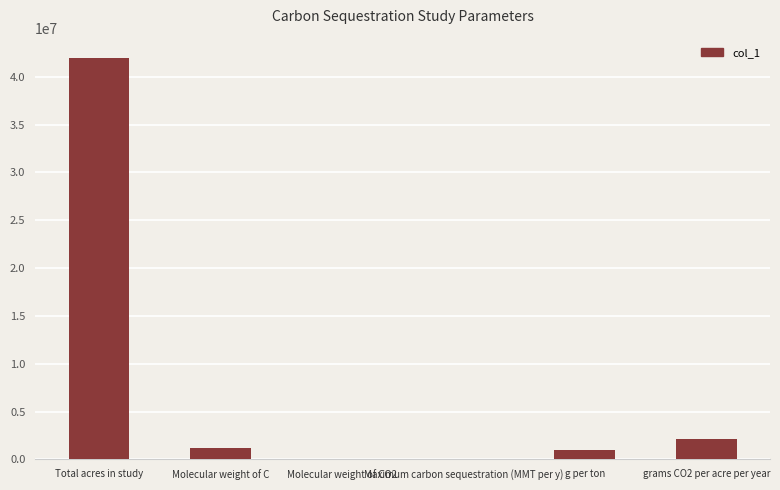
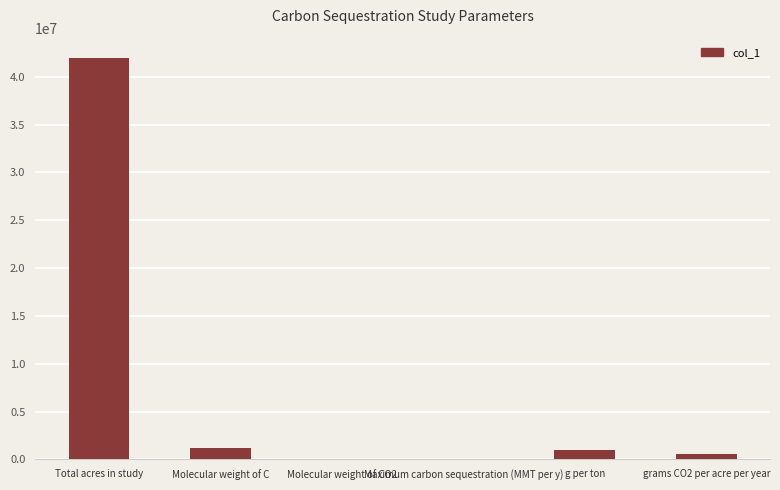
grams CO2 per acre per year: 2000000 -> 1000000
